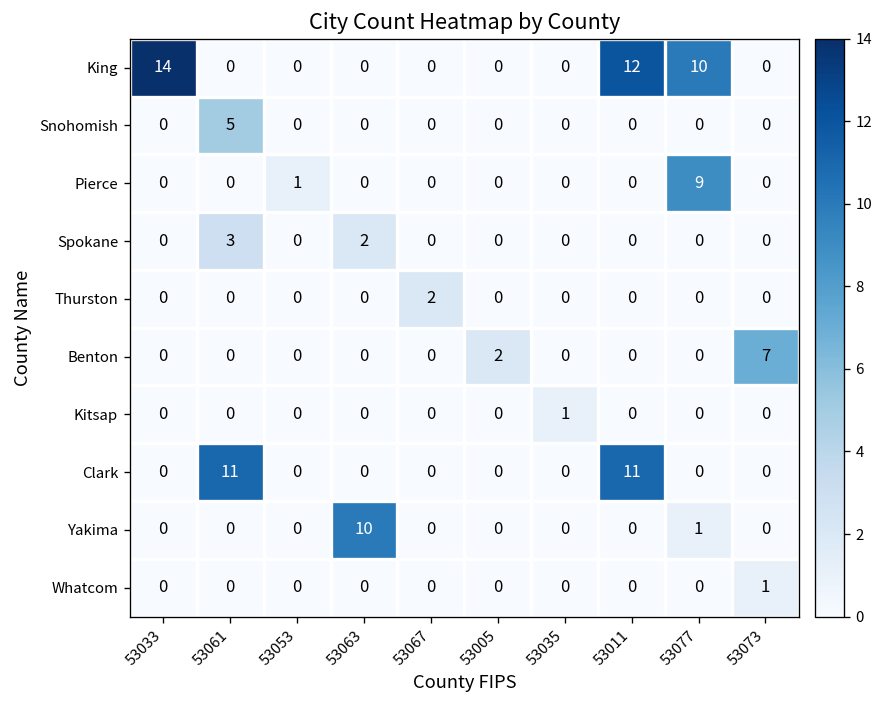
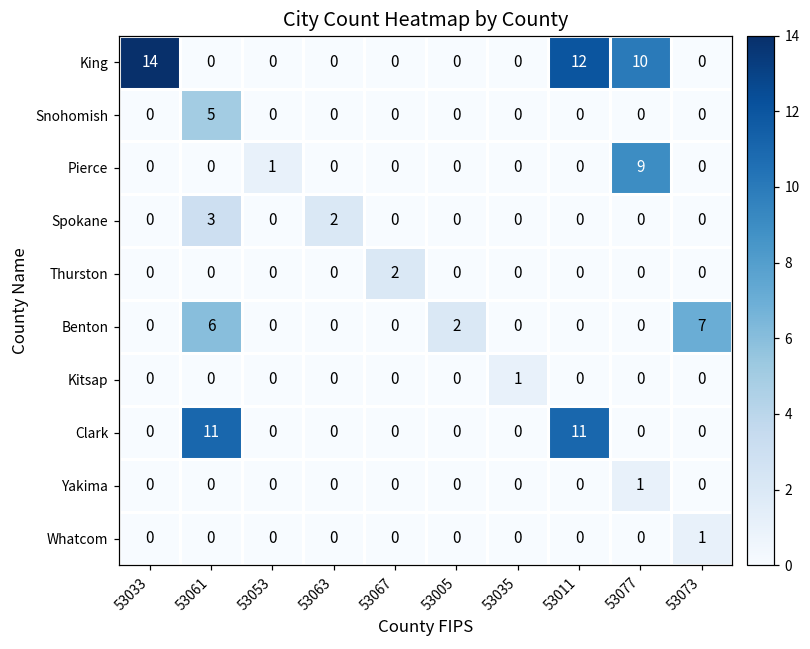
Benton, 53061: 0 -> 6
Yakima, 53063: 10 -> 0
